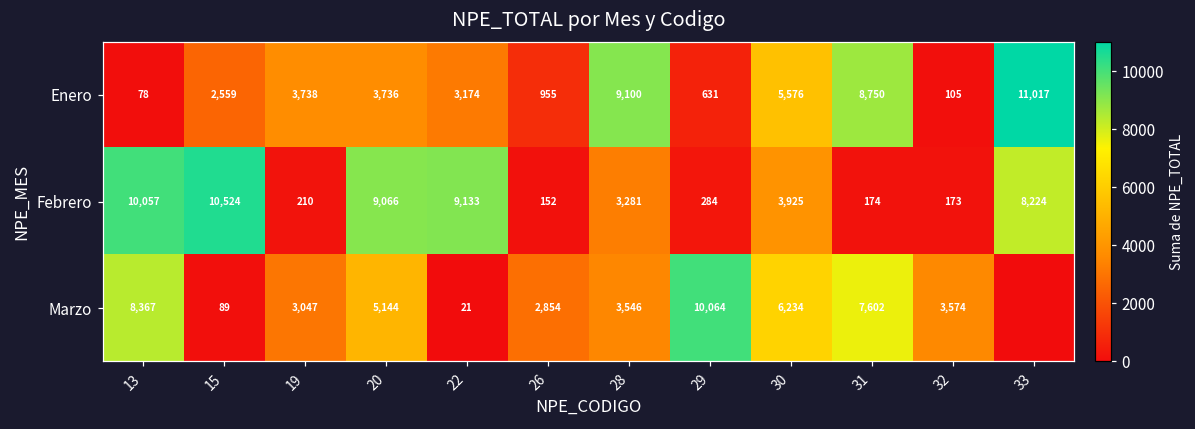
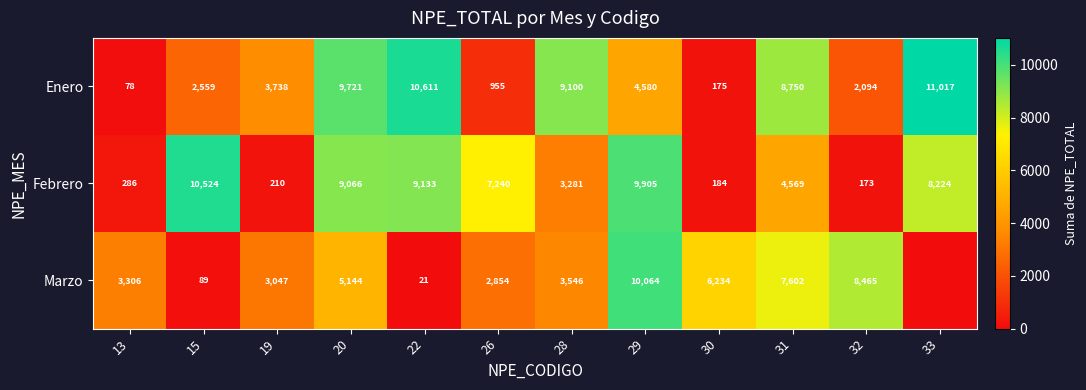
Enero, 20: 3,736 -> 9,721
Enero, 22: 3,174 -> 10,611
Enero, 29: 631 -> 4,580
Enero, 30: 5,576 -> 175
Enero, 32: 105 -> 2,094
Febrero, 13: 10,057 -> 286
Febrero, 26: 152 -> 7,240
Febrero, 29: 284 -> 9,905
Febrero, 30: 3,925 -> 184
Febrero, 31: 174 -> 4,569
Marzo, 13: 8,367 -> 3,306
Marzo, 32: 3,574 -> 8,465
